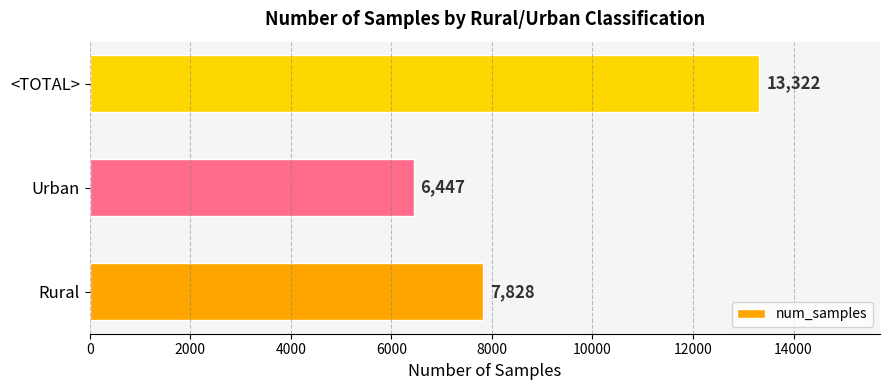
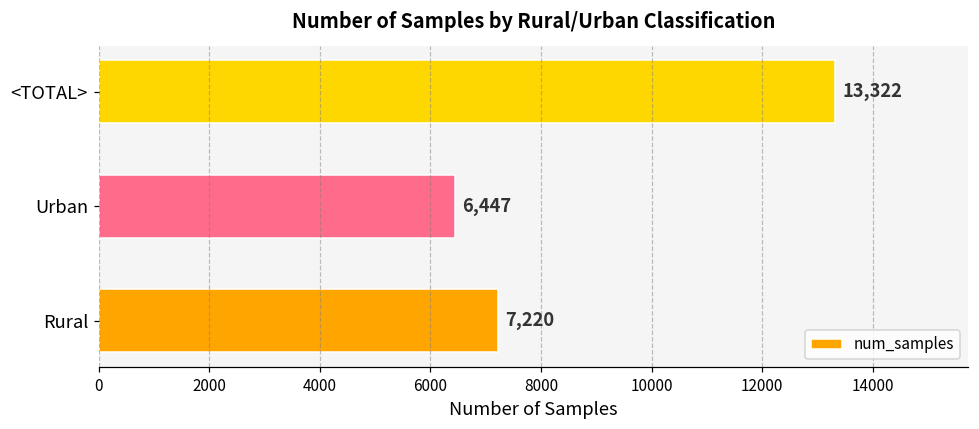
Rural: 7,828 -> 7,220
